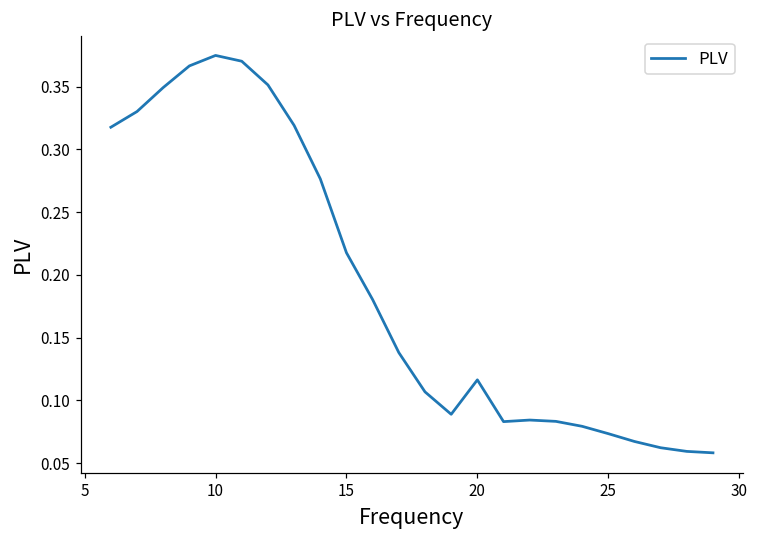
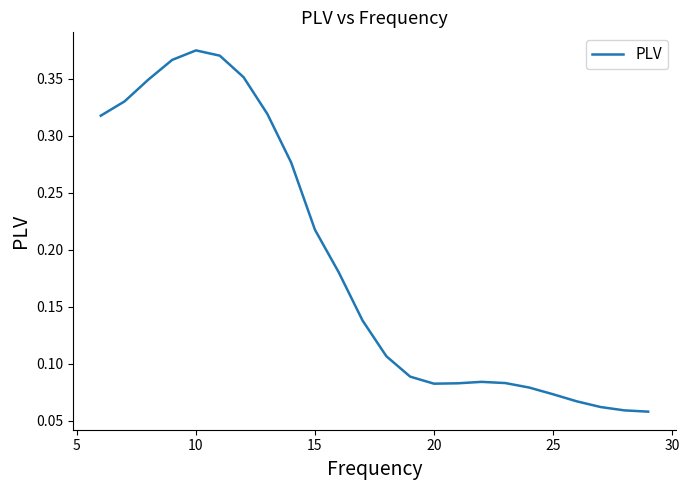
20: 0.116 -> 0.083
